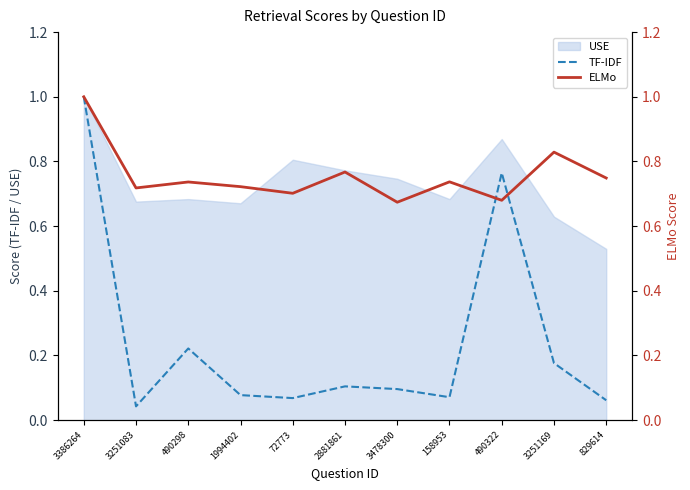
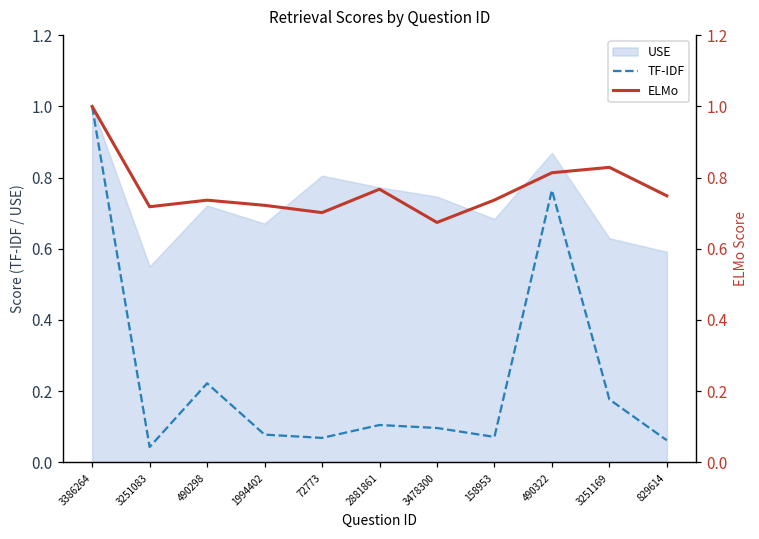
USE, 3251083: 0.68 -> 0.55
USE, 490298: 0.68 -> 0.72
USE, 829614: 0.53 -> 0.59
ELMo, 490322: 0.68 -> 0.81
